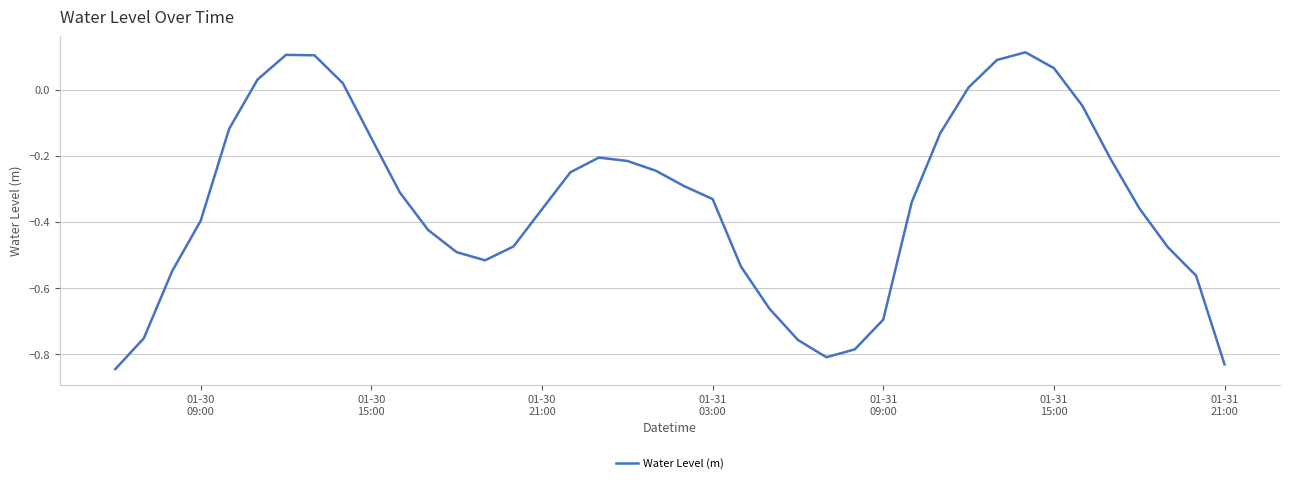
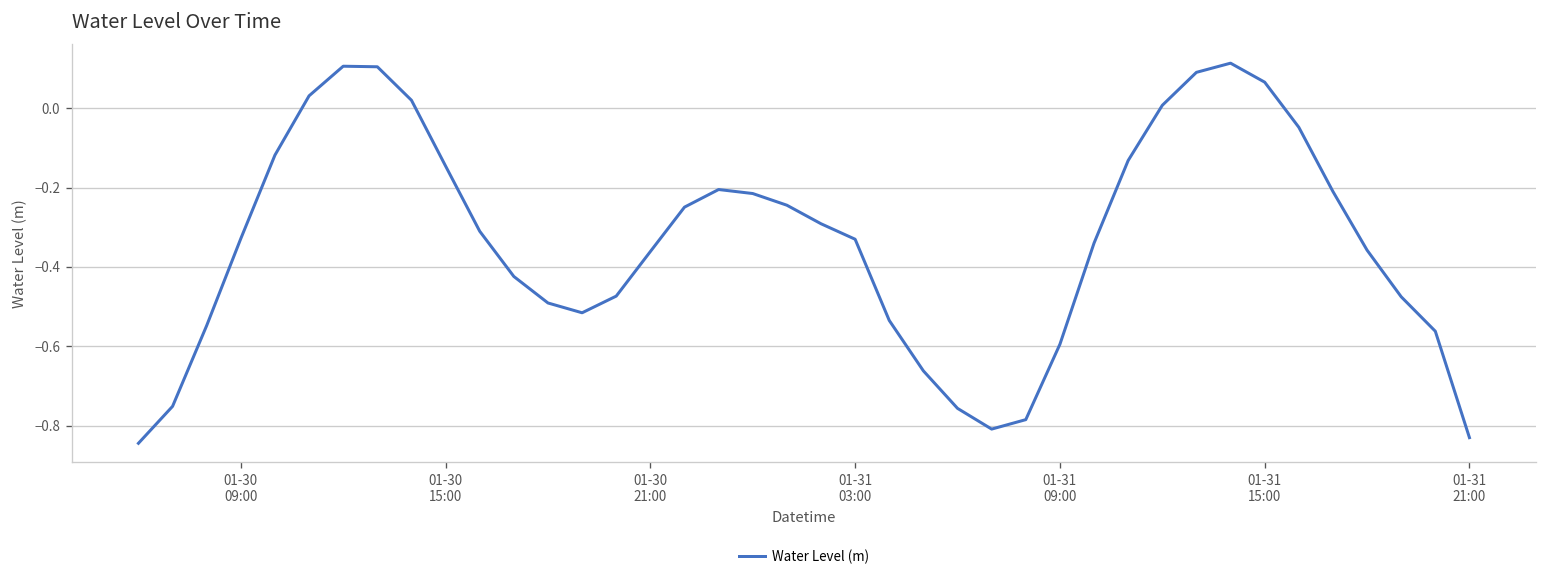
01-30 09:00: -0.40 -> -0.33
01-31 09:00: -0.70 -> -0.60
